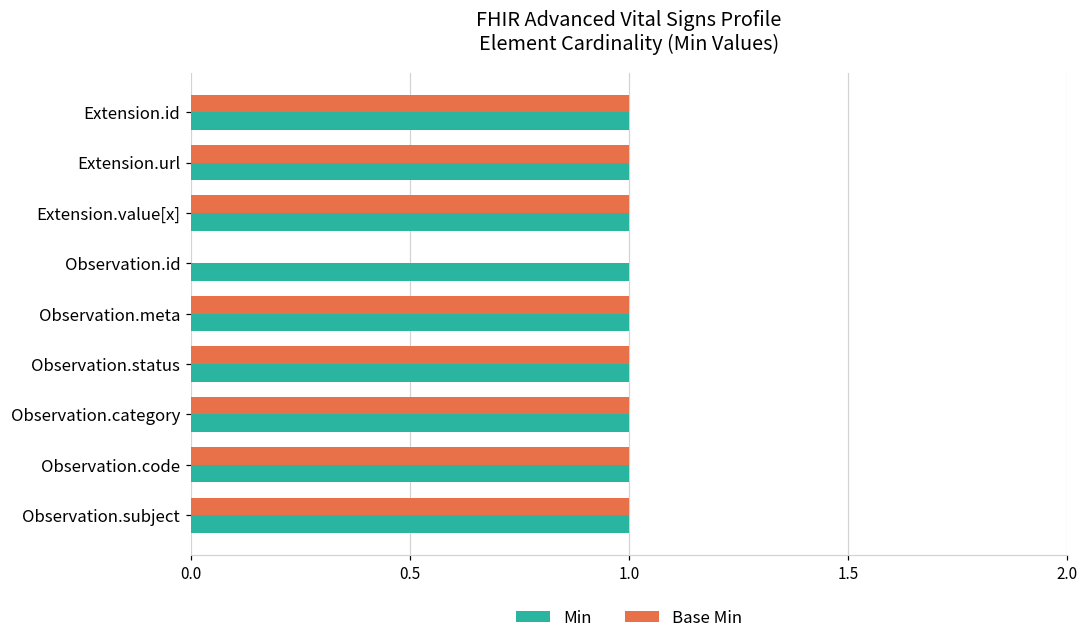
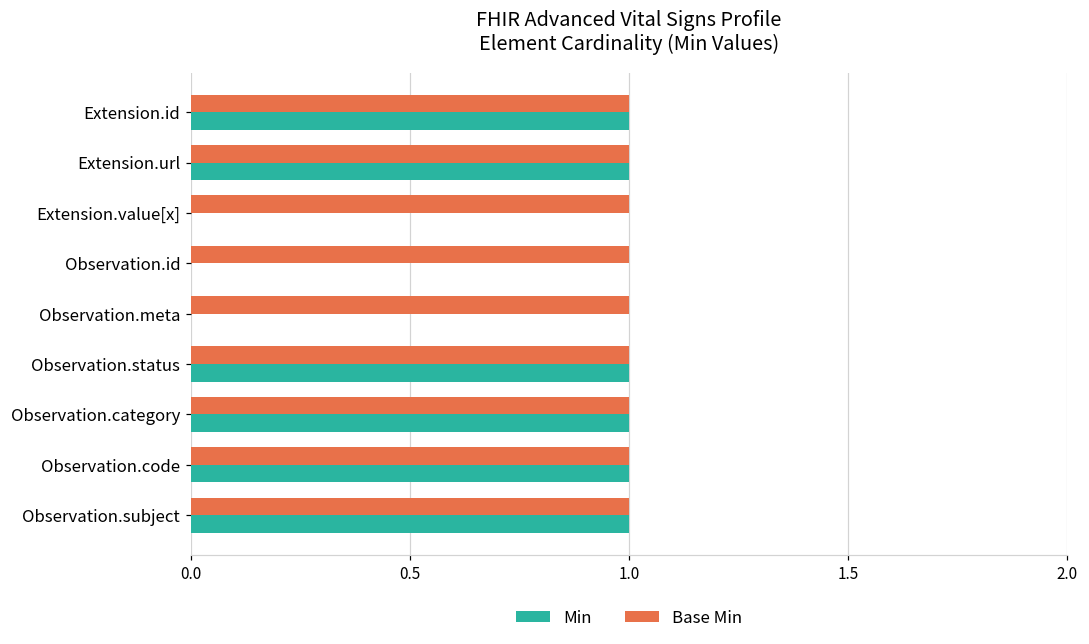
Min, Extension.value[x]: 1 -> 0
Base Min, Observation.id: 0 -> 1
Min, Observation.id: 1 -> 0
Min, Observation.meta: 1 -> 0
